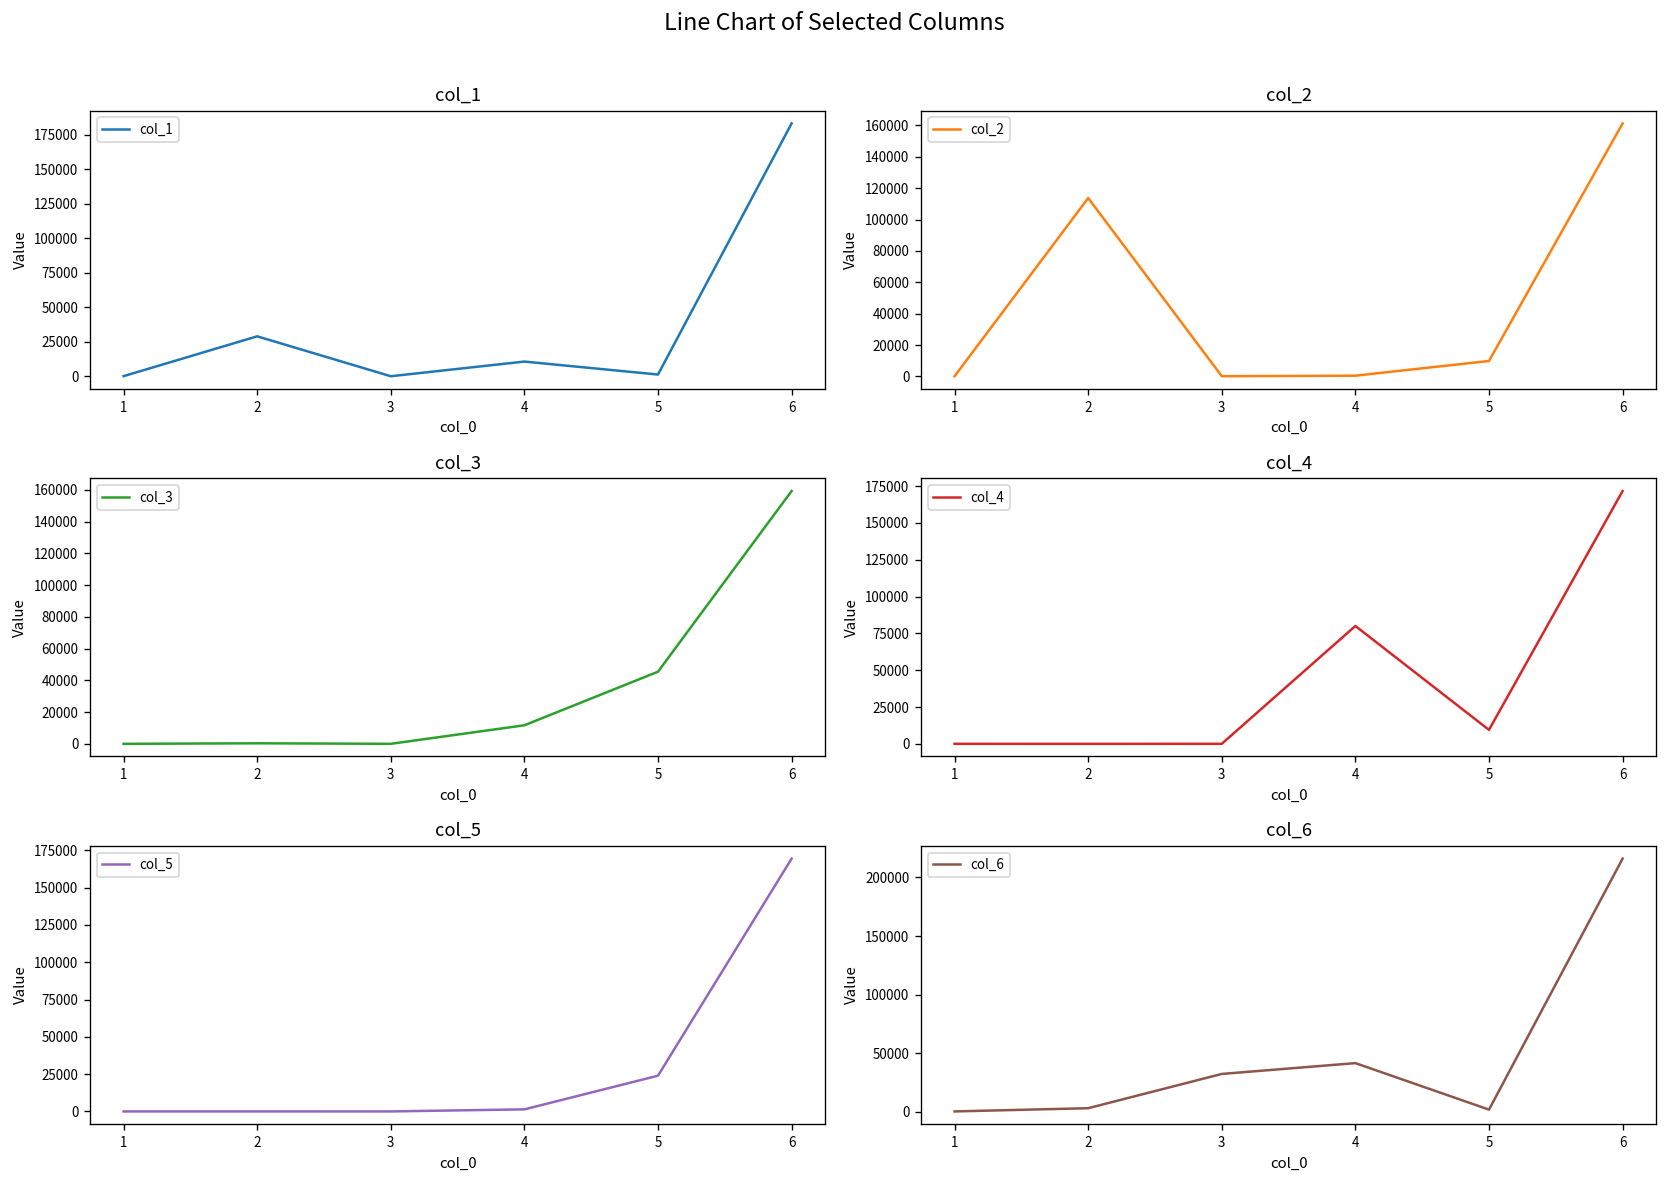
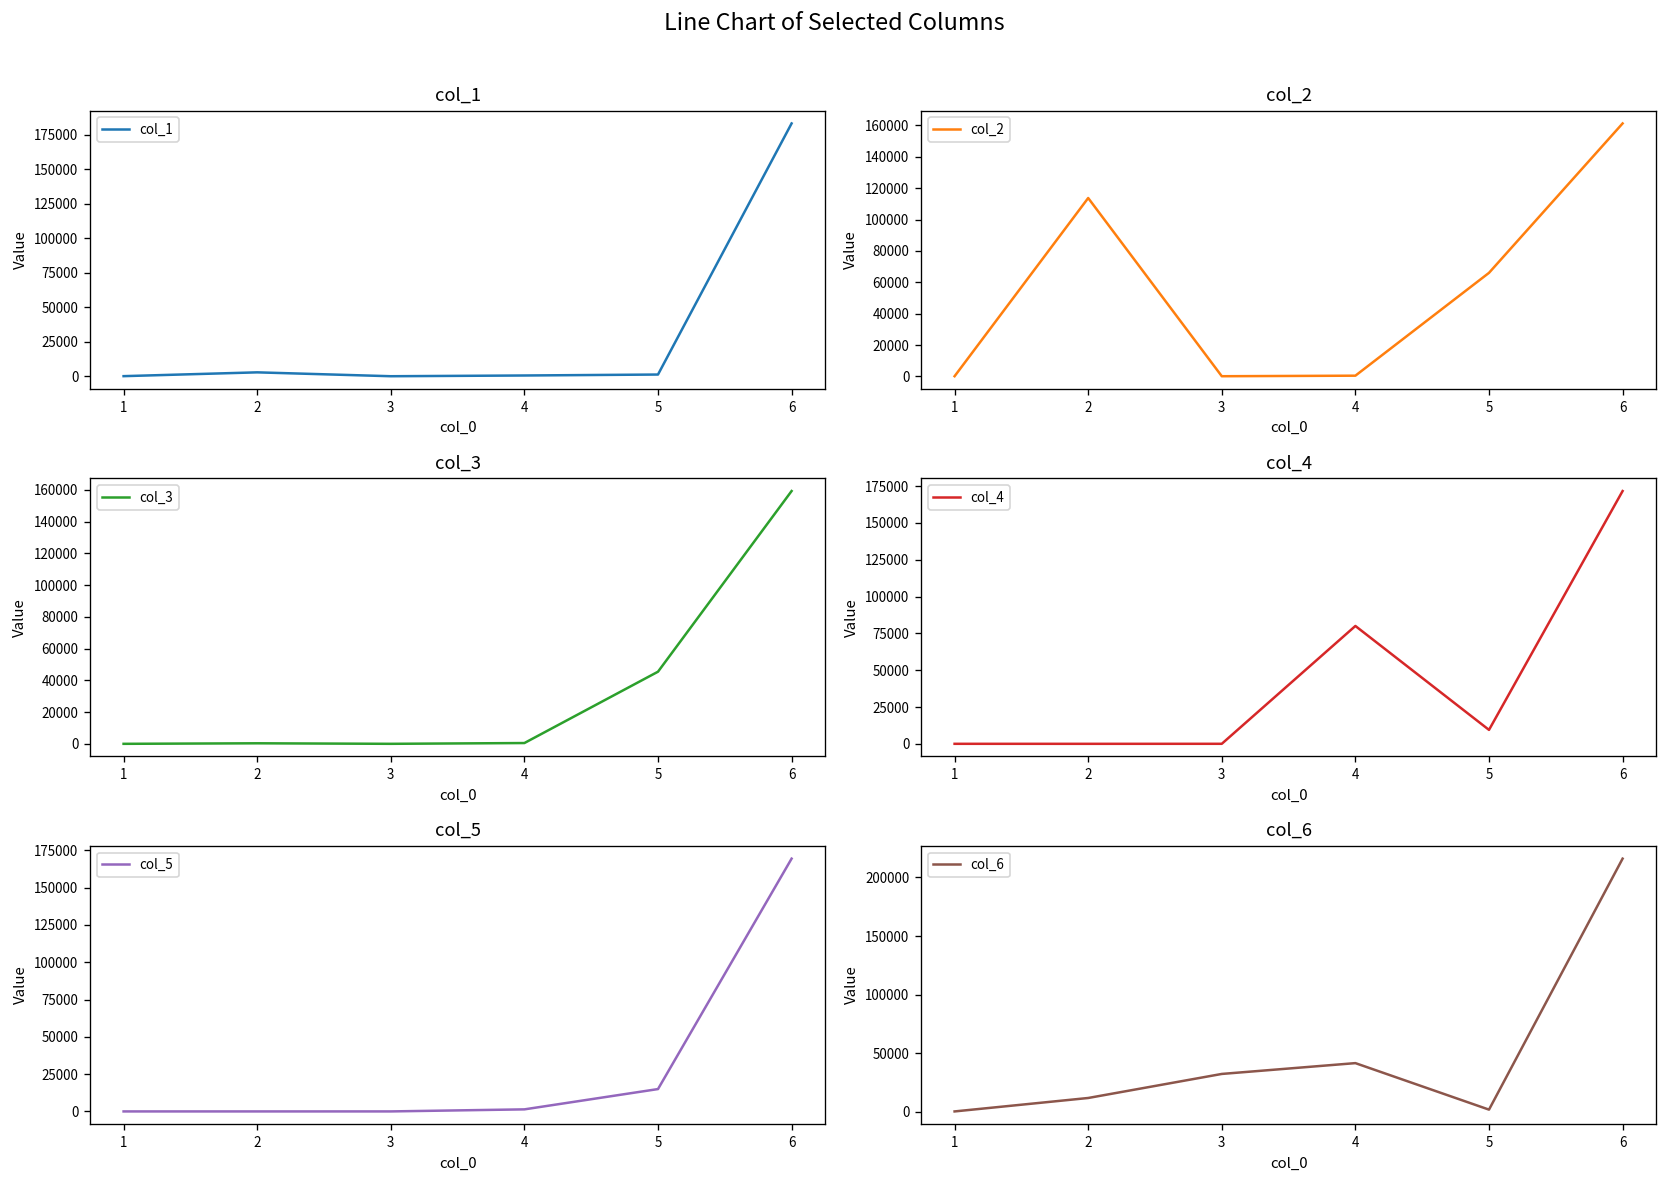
col_1, 2: 29000 -> 3000
col_1, 4: 11000 -> 1000
col_2, 5: 10000 -> 66000
col_3, 4: 12000 -> 1000
col_5, 5: 24000 -> 15000
col_6, 2: 0 -> 10000
